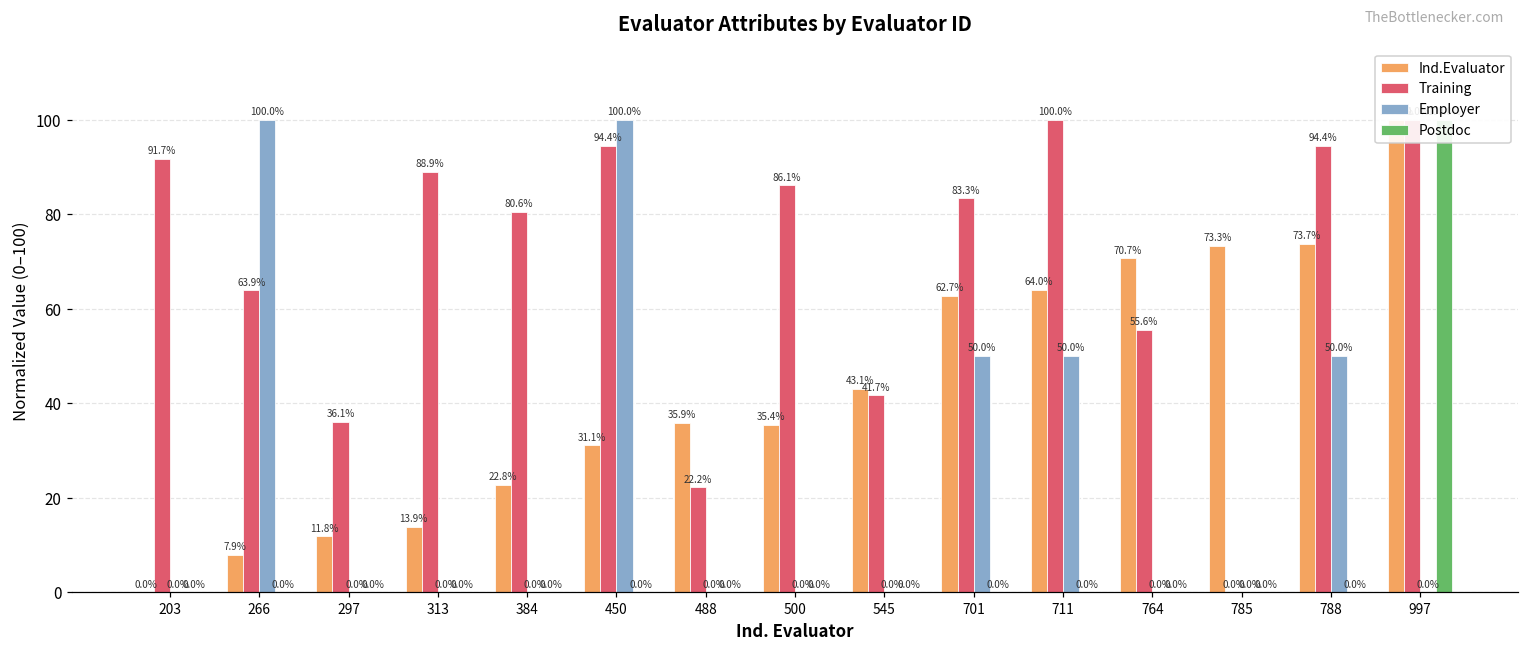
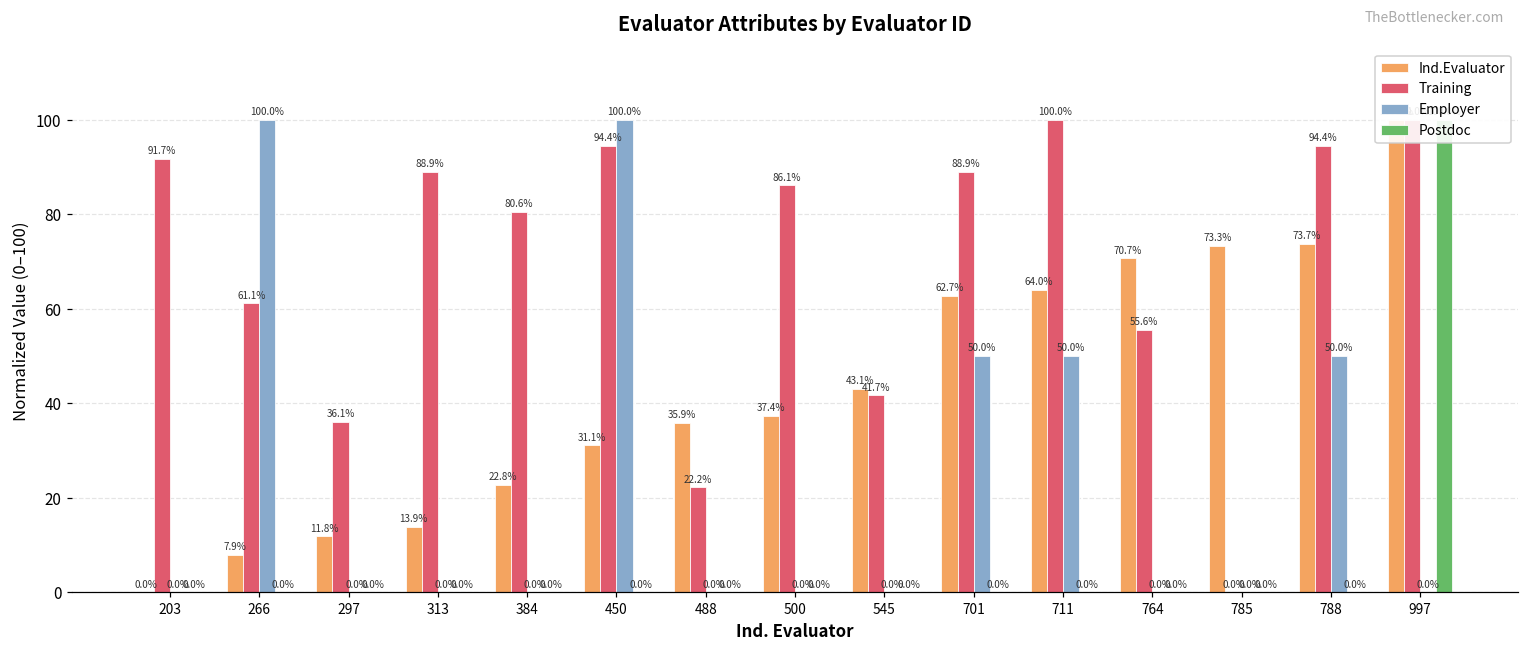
Training, 266: 63.9% -> 61.1%
Ind.Evaluator, 500: 35.4% -> 37.4%
Training, 701: 83.3% -> 88.9%
